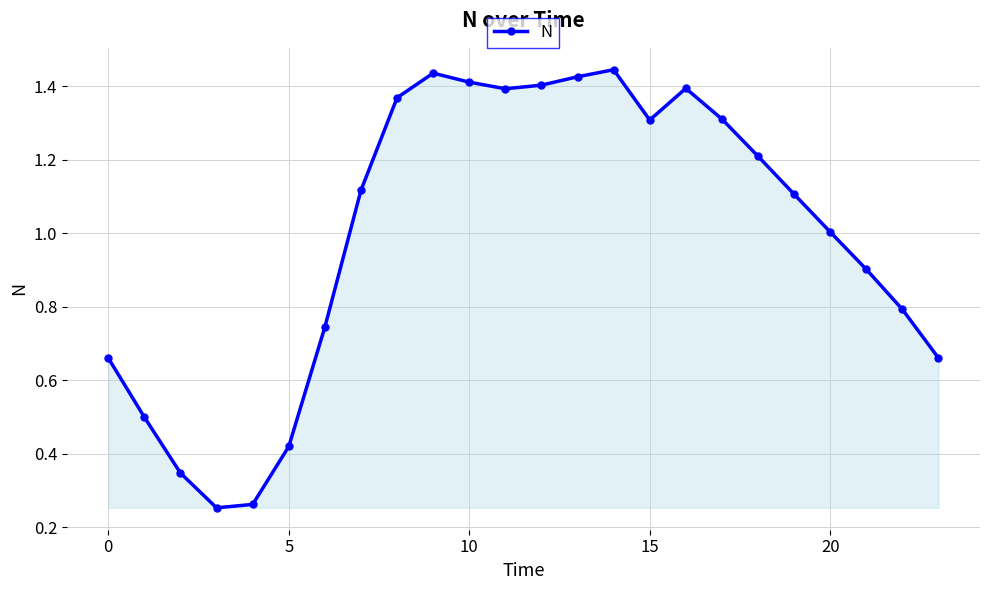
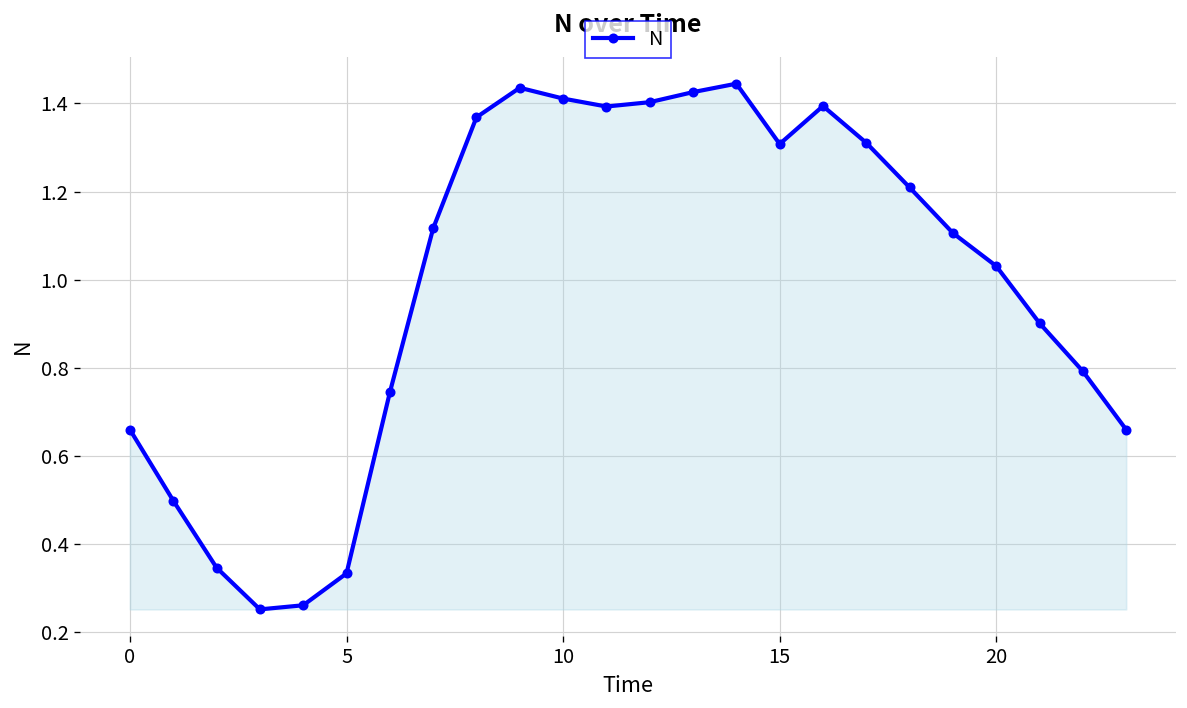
5: 0.42 -> 0.33
20: 1.00 -> 1.03
